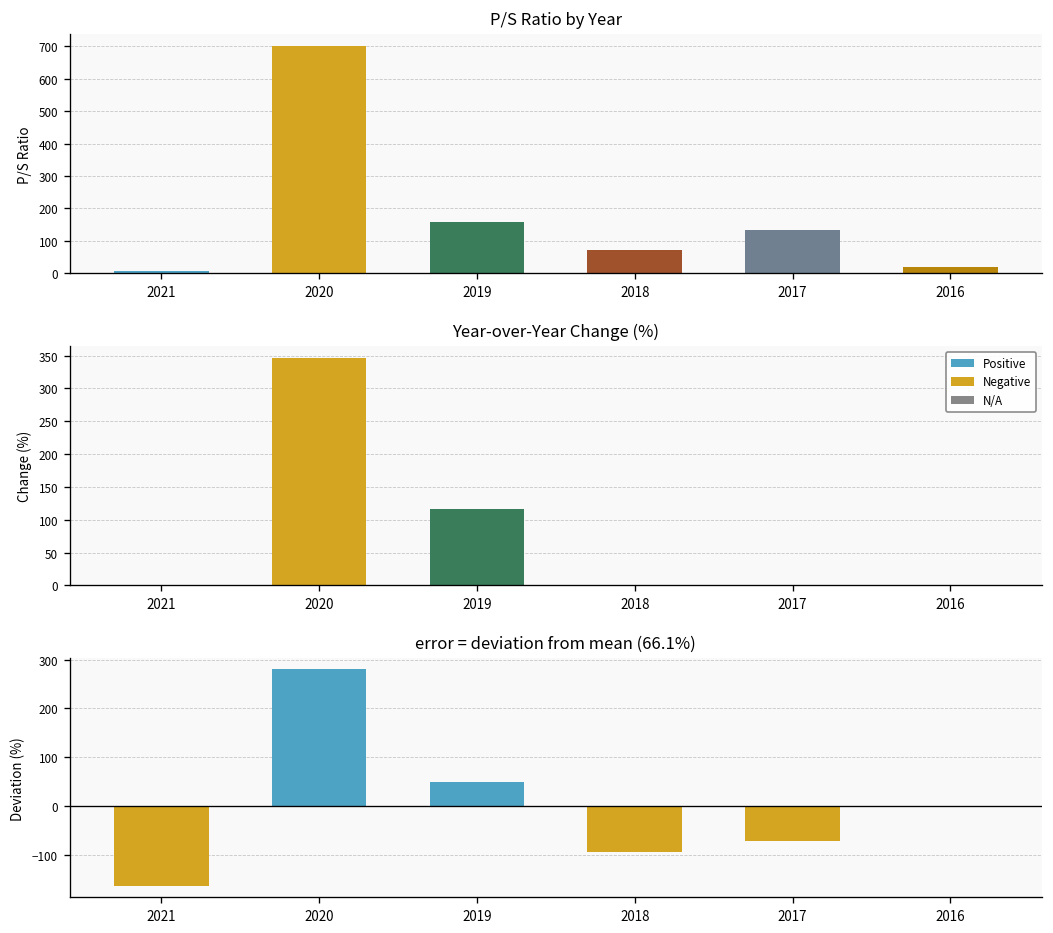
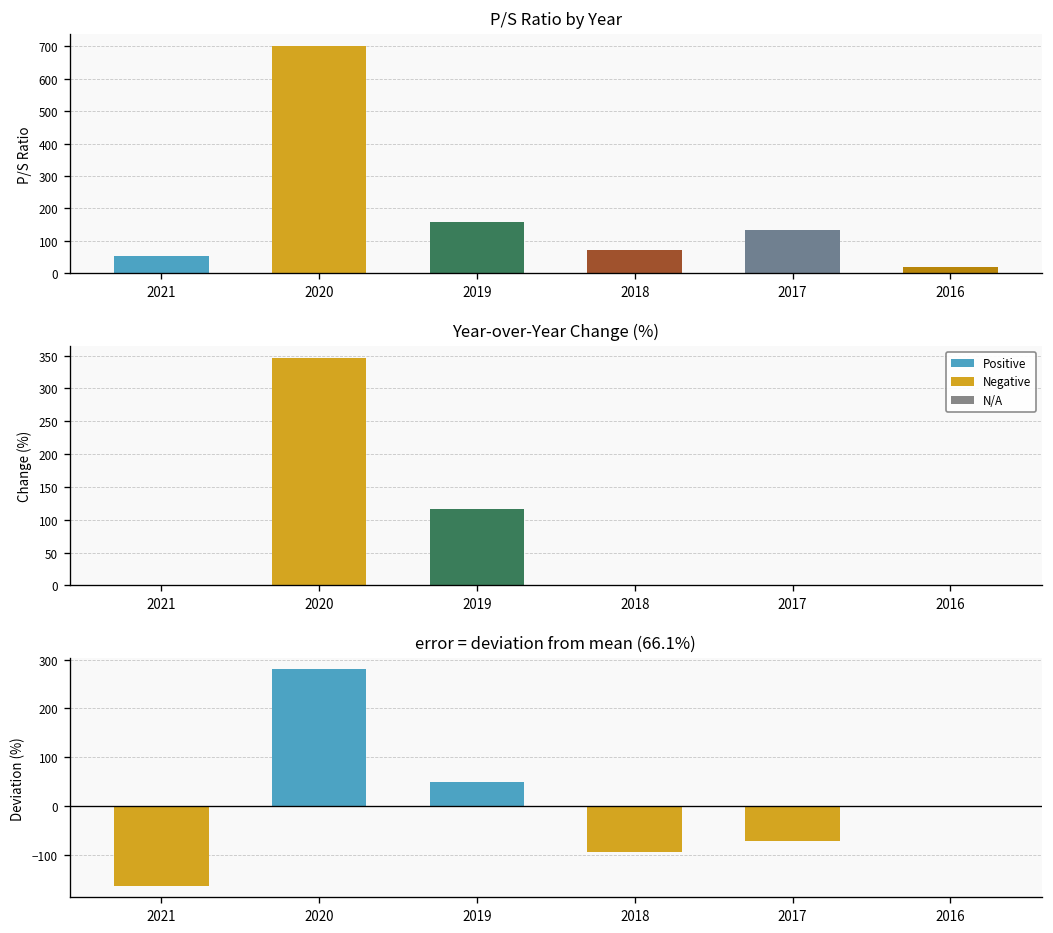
P/S Ratio by Year, 2021: 10 -> 50
